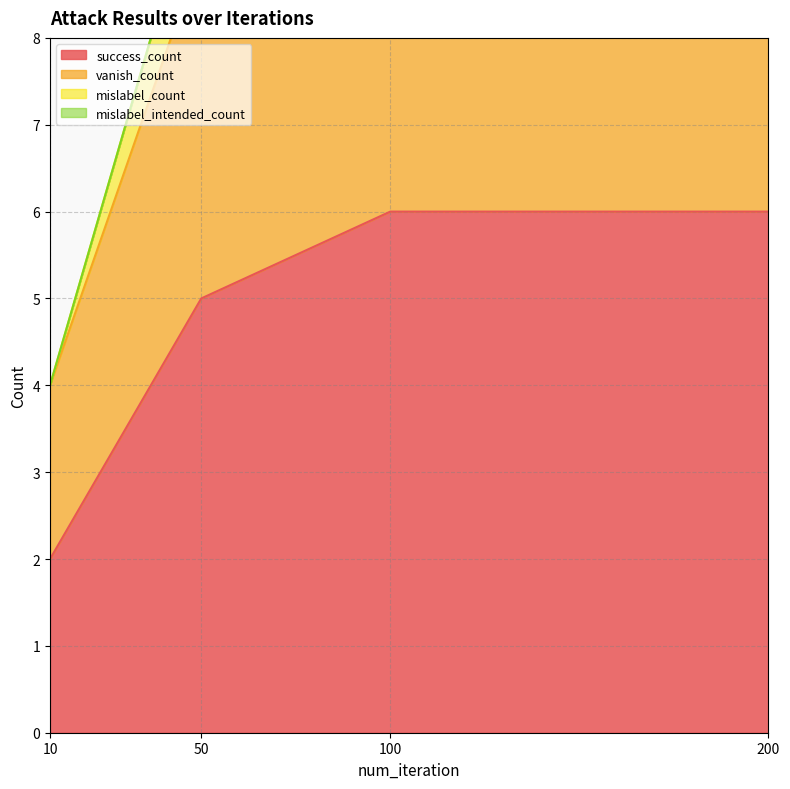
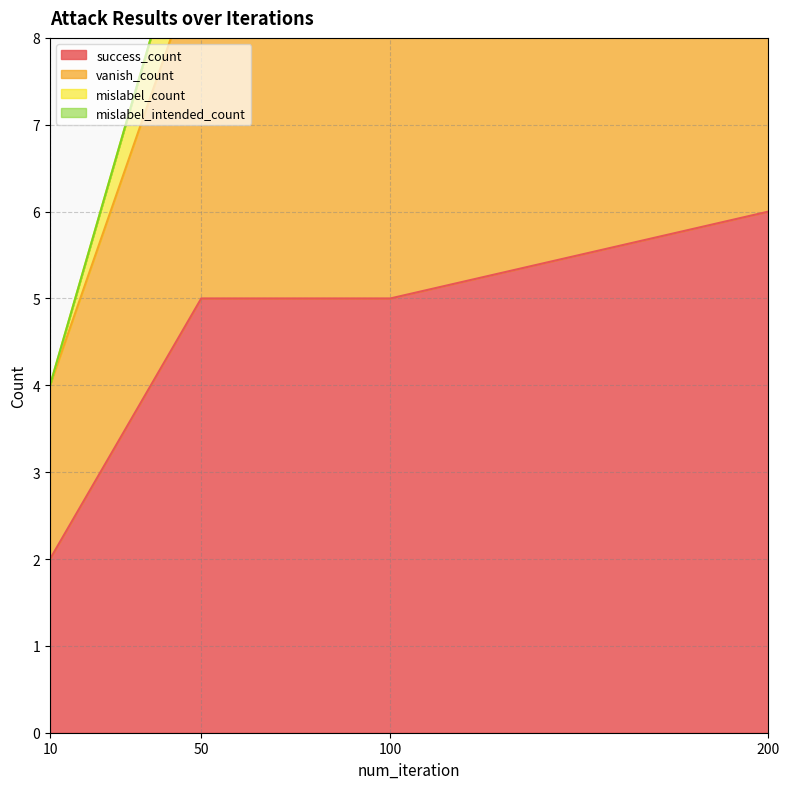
success_count, 100: 6 -> 5
